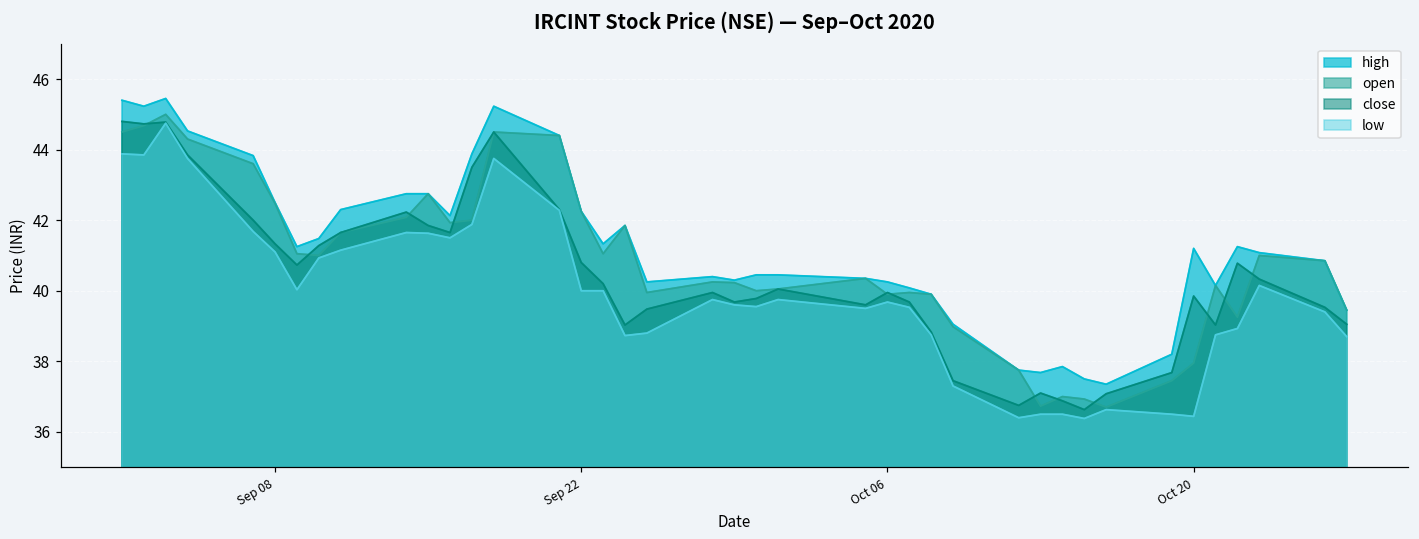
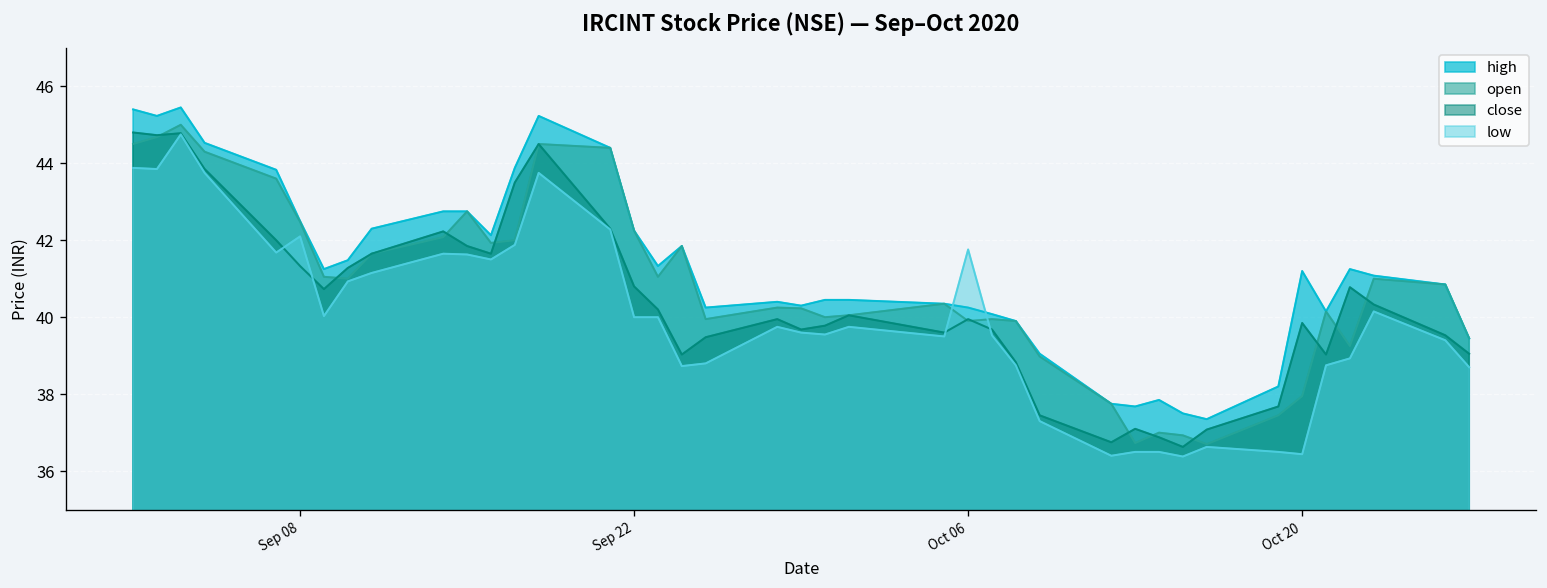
low, Sep 08: 41.1 -> 42.1
low, Oct 06: 39.7 -> 41.8
